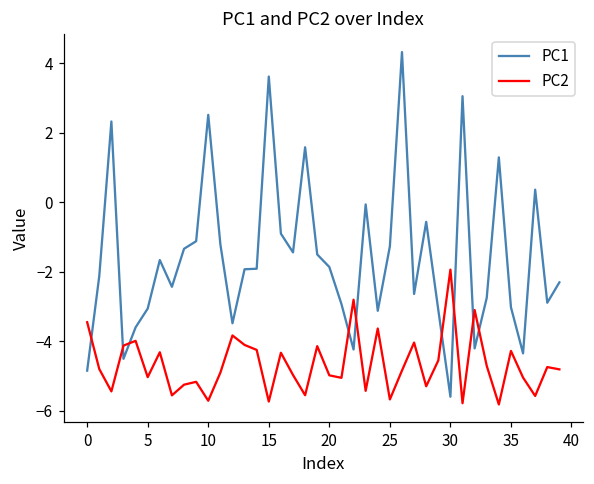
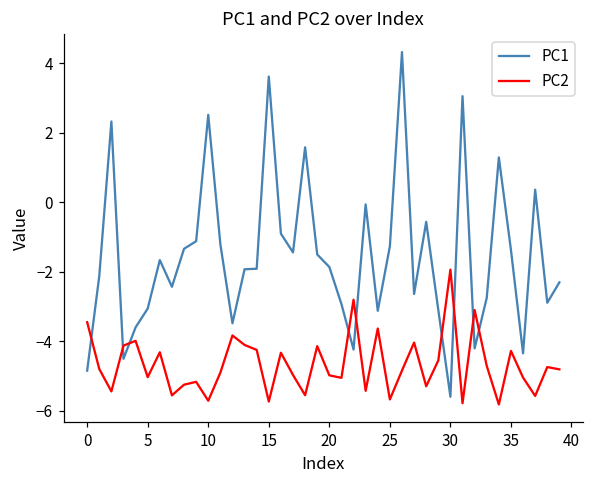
PC1, 35: -3.0 -> -1.4
